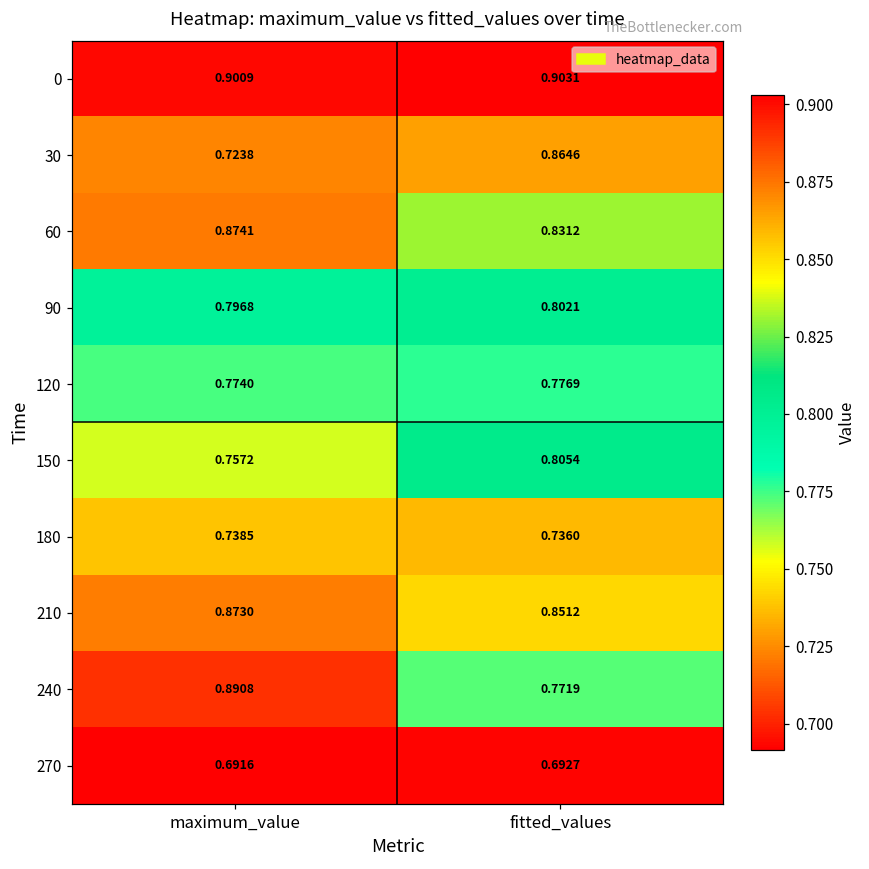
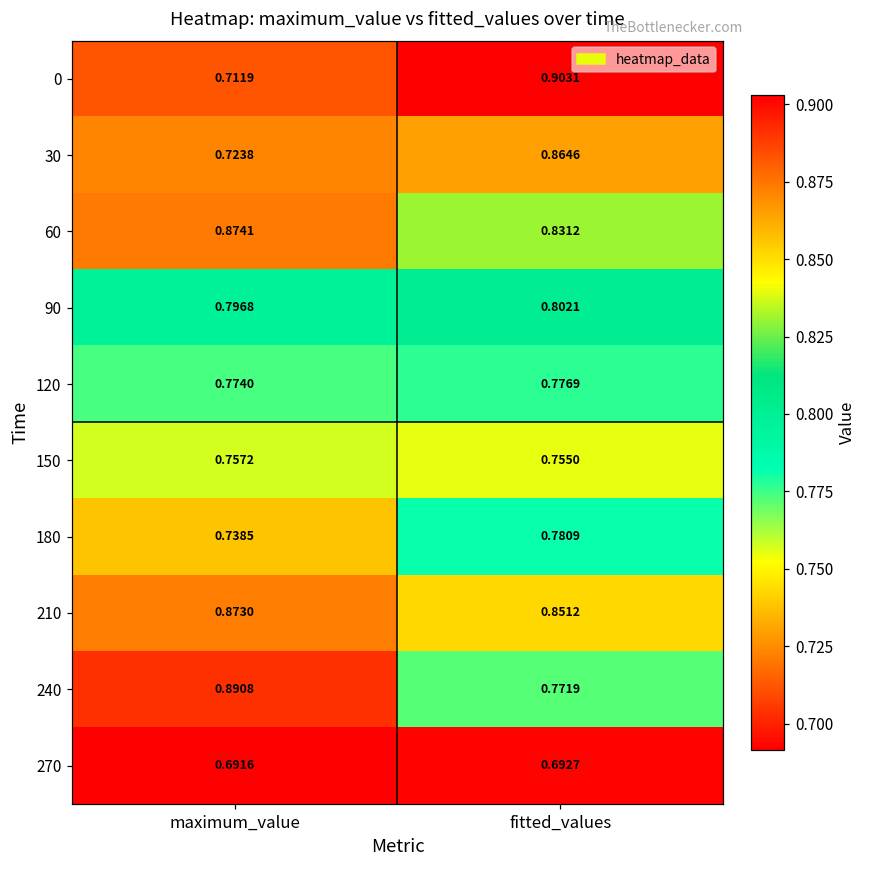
0, maximum_value: 0.9009 -> 0.7119
150, fitted_values: 0.8054 -> 0.7550
180, fitted_values: 0.7360 -> 0.7809
